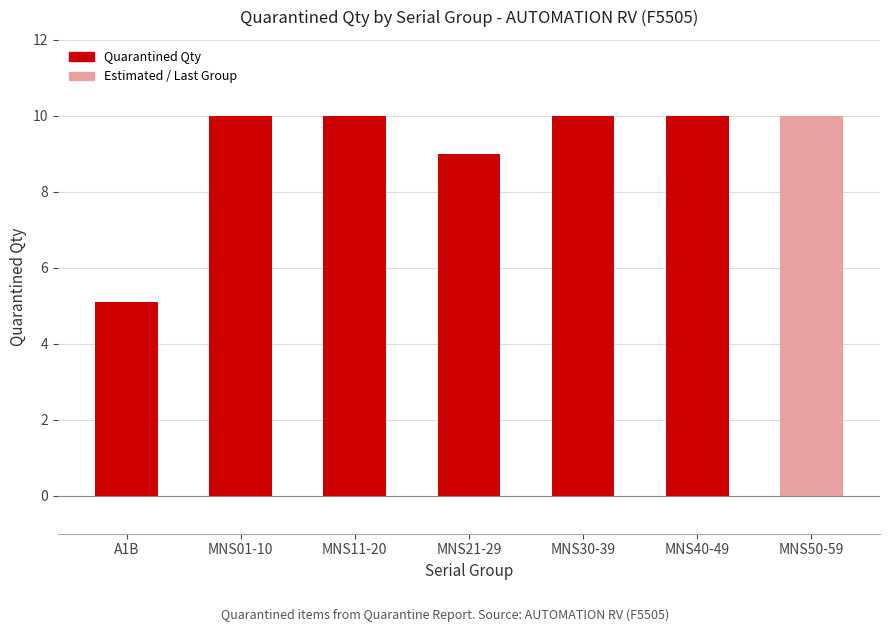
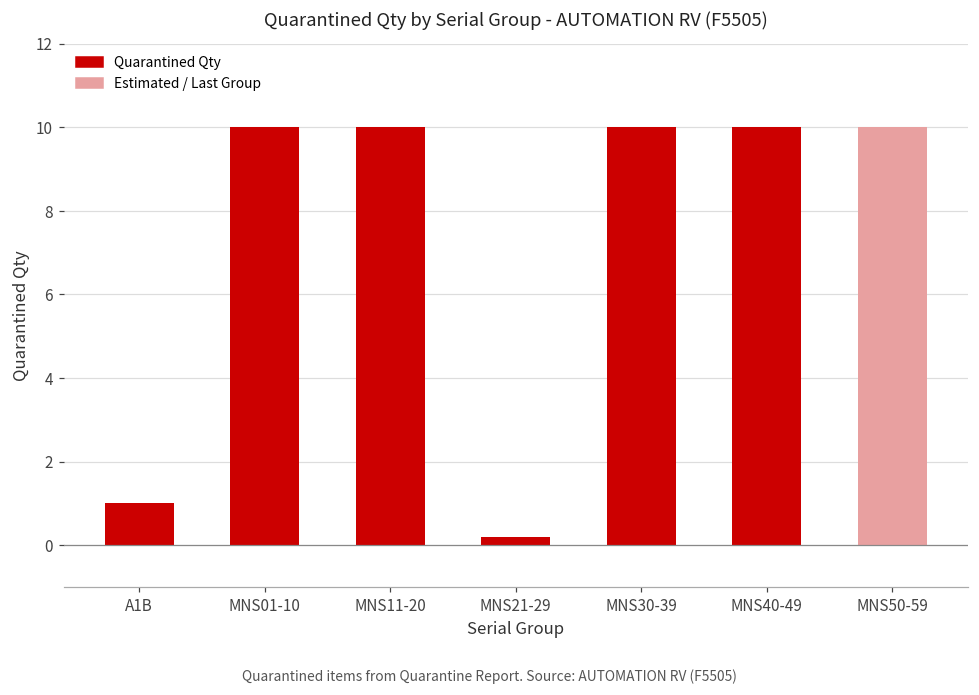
A1B: 5.1 -> 1.0
MNS21-29: 9.0 -> 0.2
